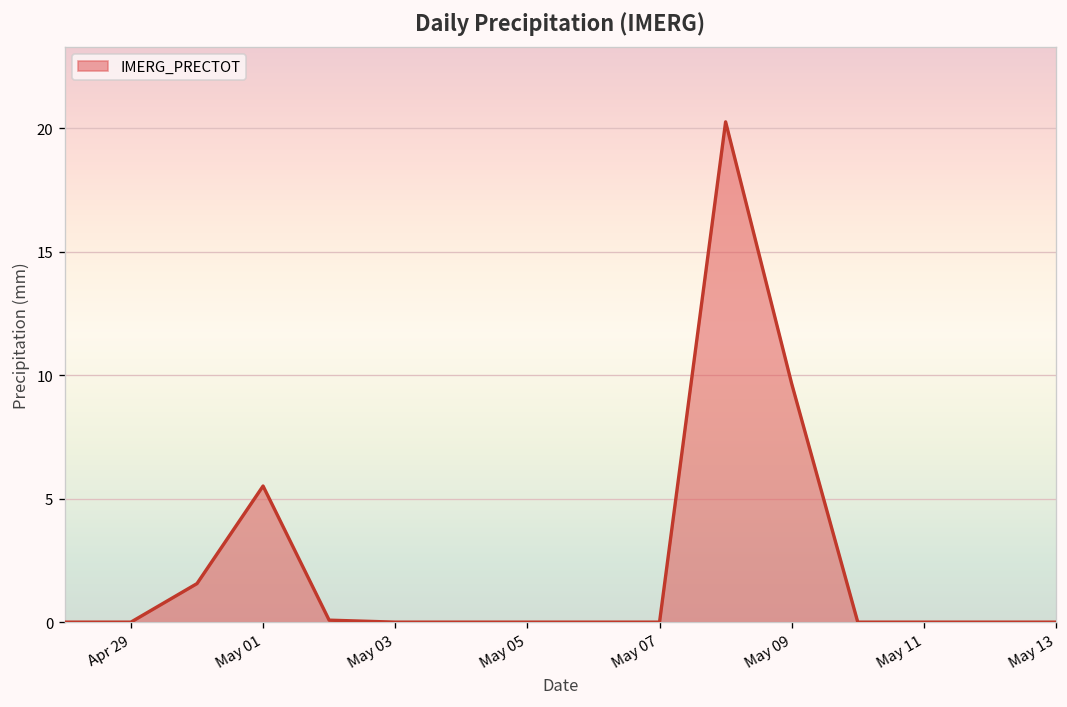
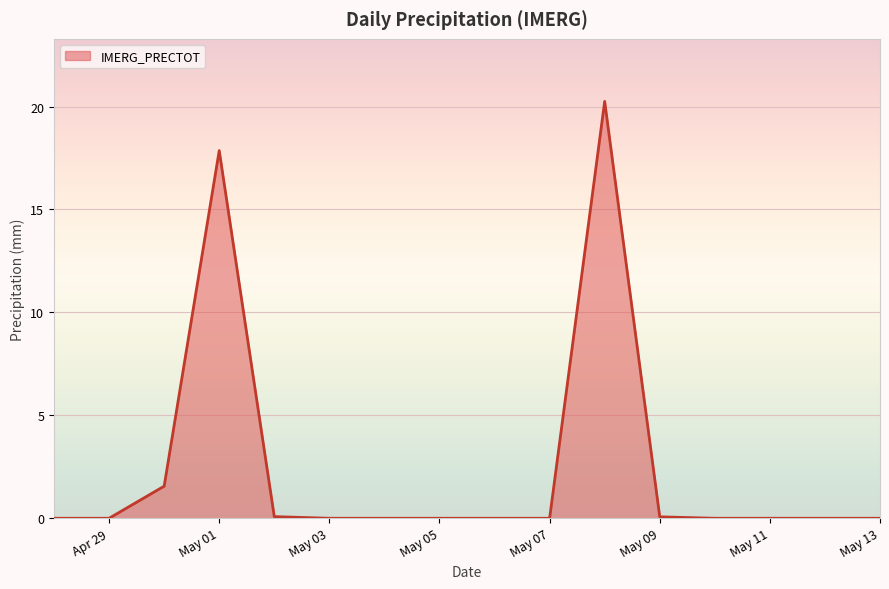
May 01: 5.5 -> 17.9
May 09: 9.7 -> 0.1
